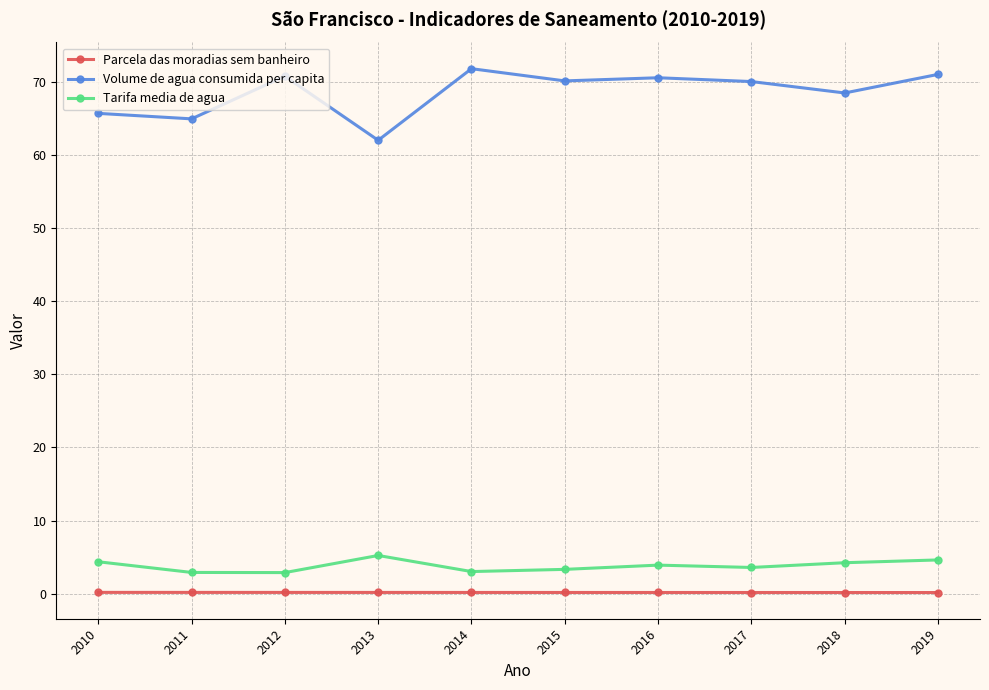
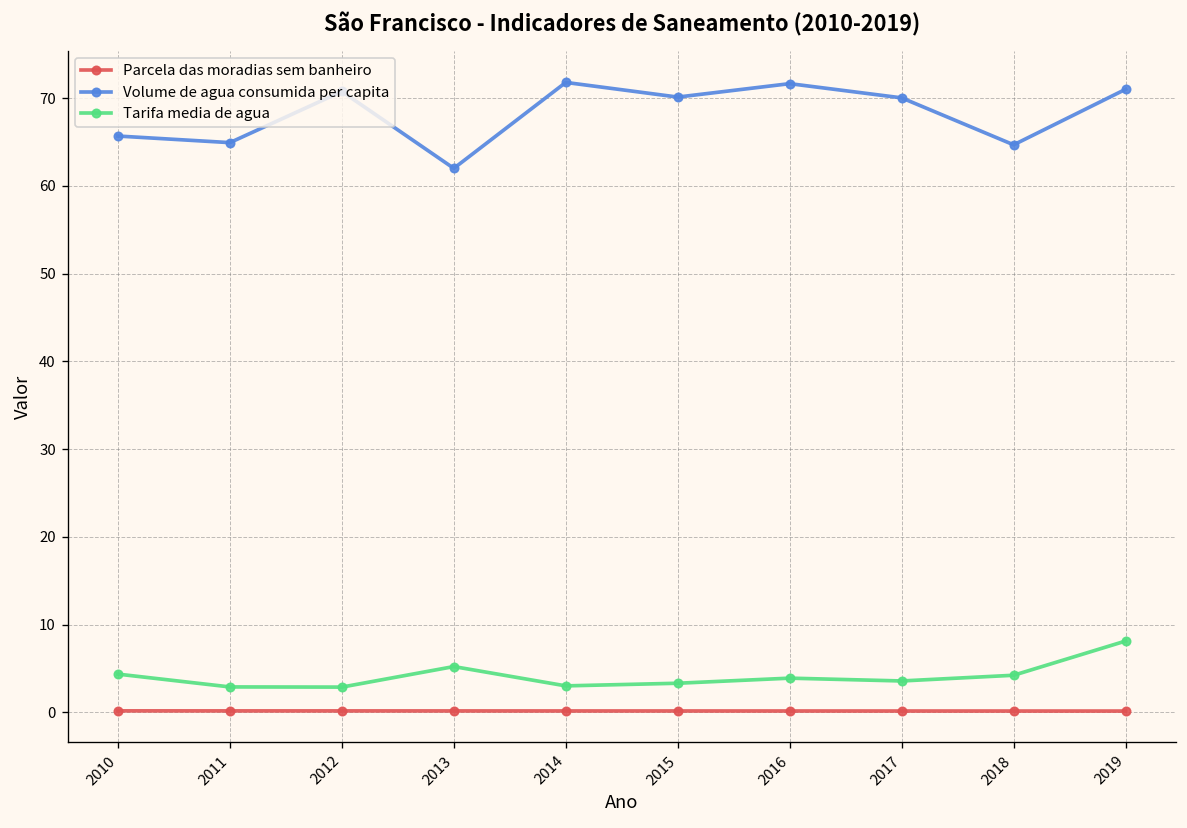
Volume de agua consumida per capita, 2016: 71 -> 72
Volume de agua consumida per capita, 2018: 68 -> 65
Tarifa media de agua, 2019: 5 -> 8
